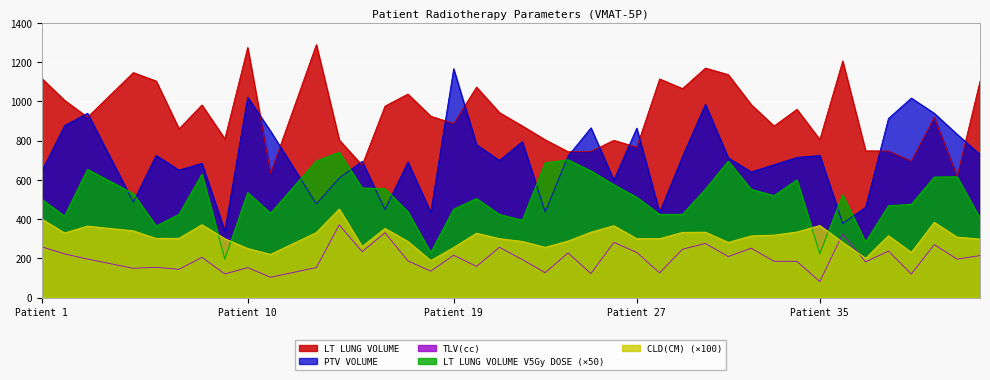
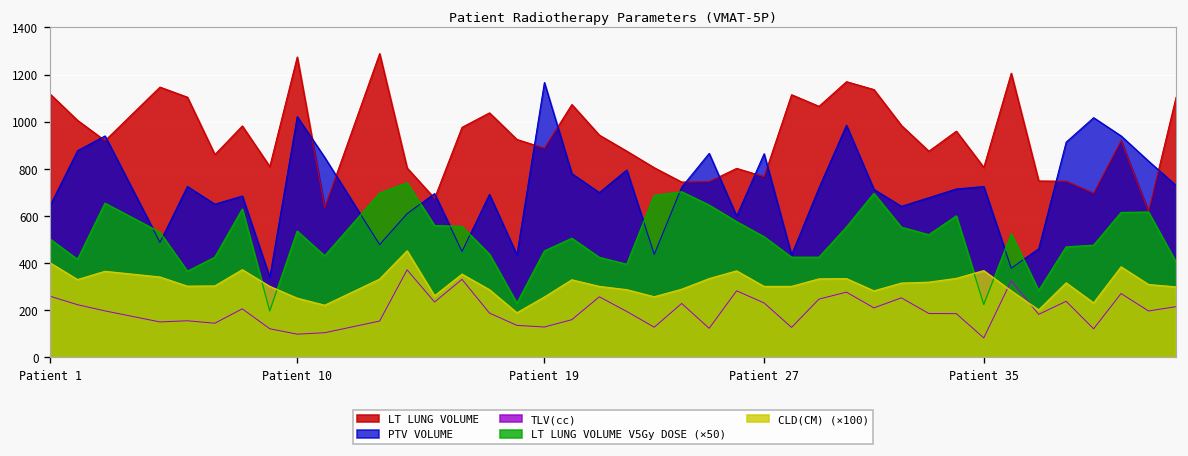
TLV(cc), Patient 10: 150 -> 100
TLV(cc), Patient 19: 220 -> 130
